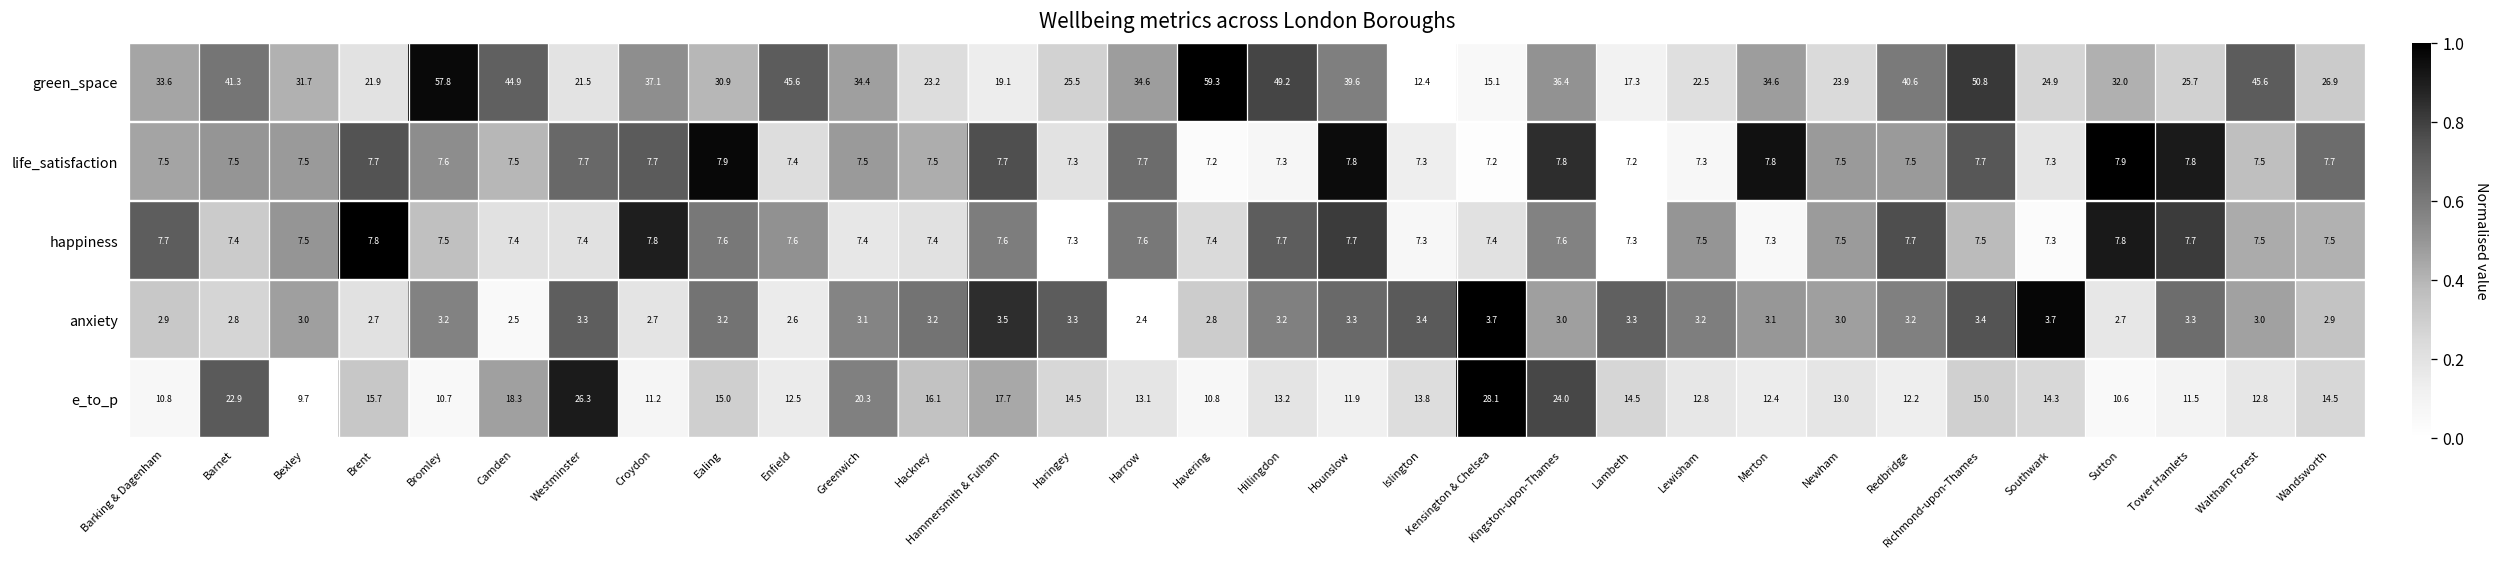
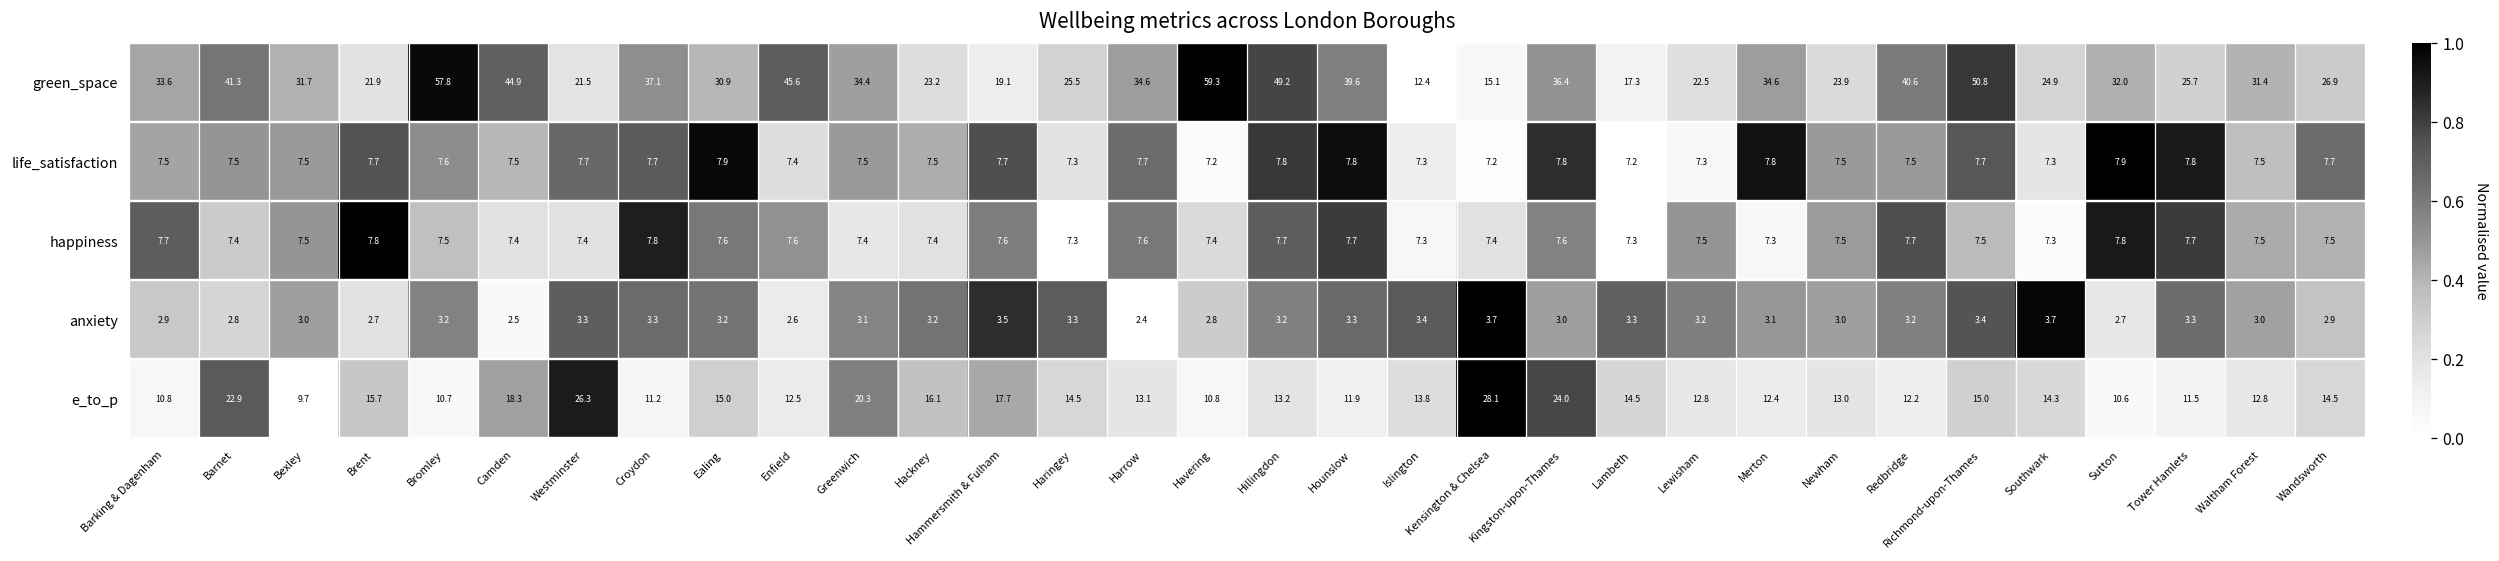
green_space, Waltham Forest: 45.6 -> 31.4
life_satisfaction, Hillingdon: 7.3 -> 7.8
anxiety, Croydon: 2.7 -> 3.3
